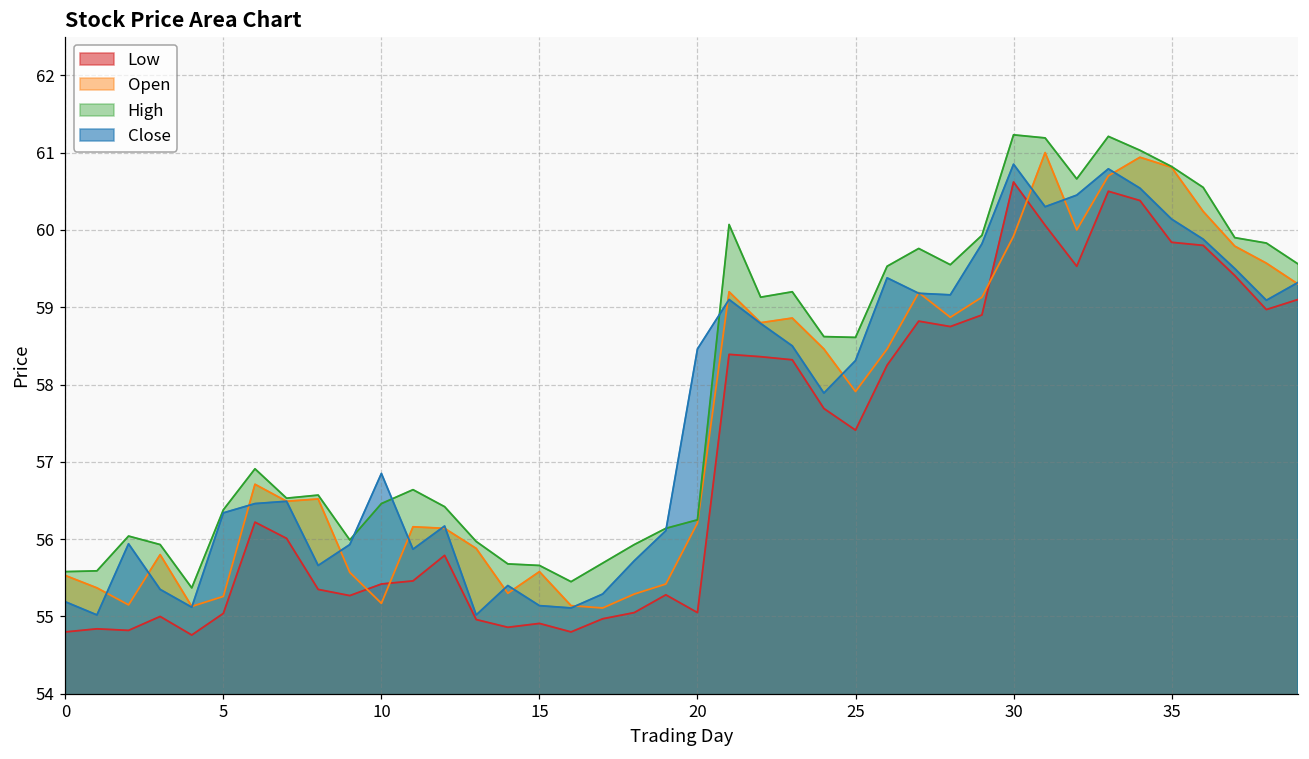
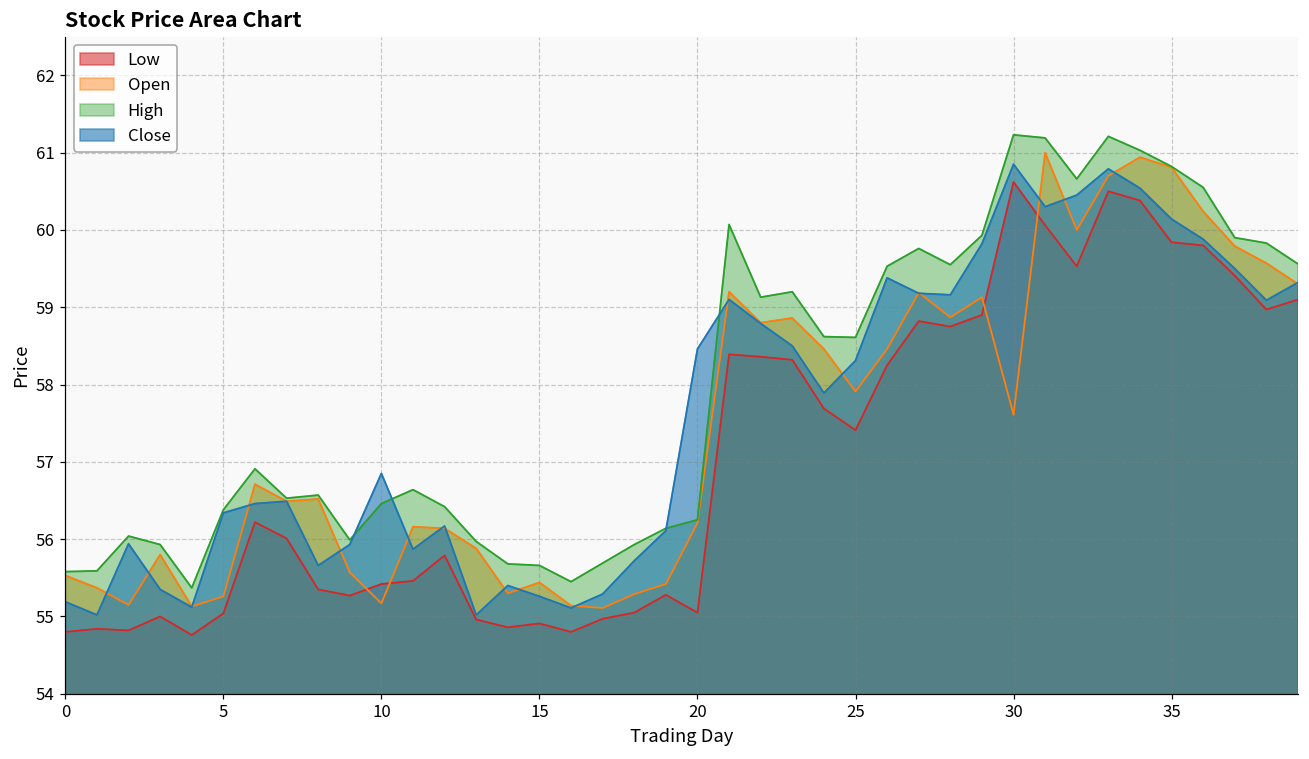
Open, 15: 55.6 -> 55.4
Close, 15: 55.1 -> 55.3
Open, 30: 59.9 -> 57.6
